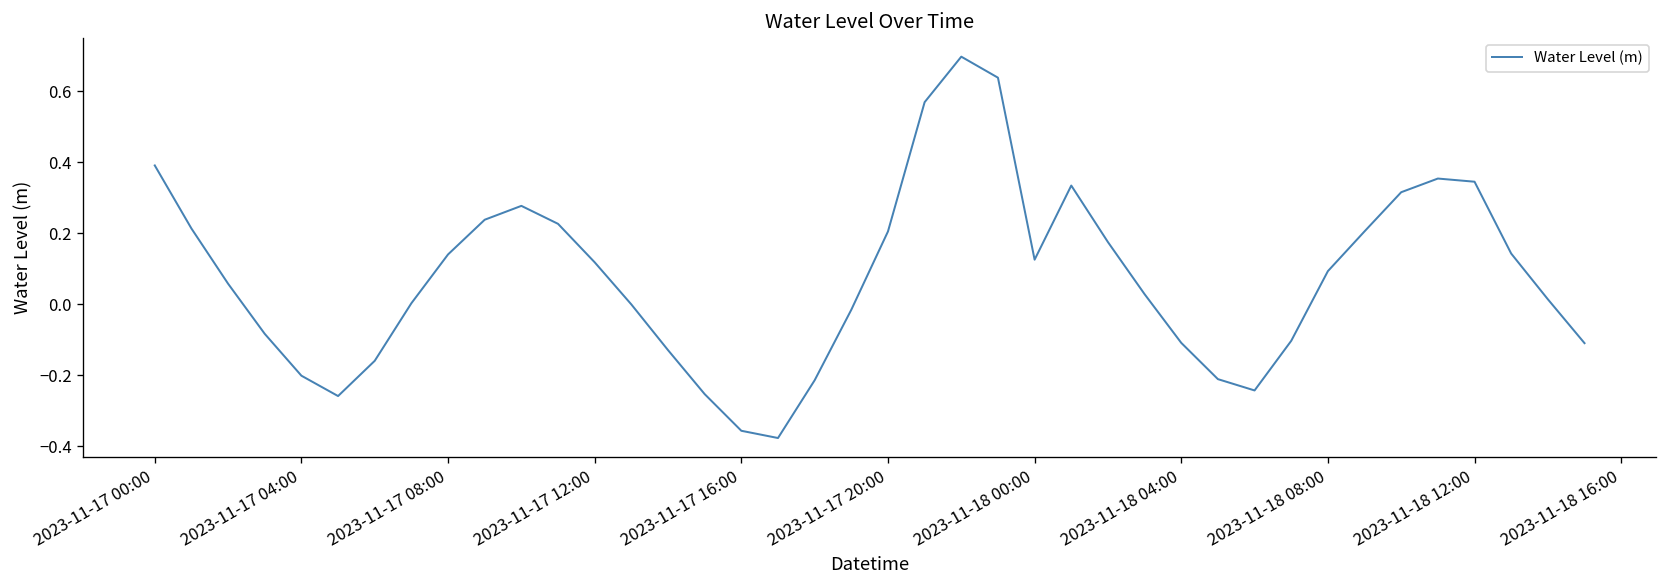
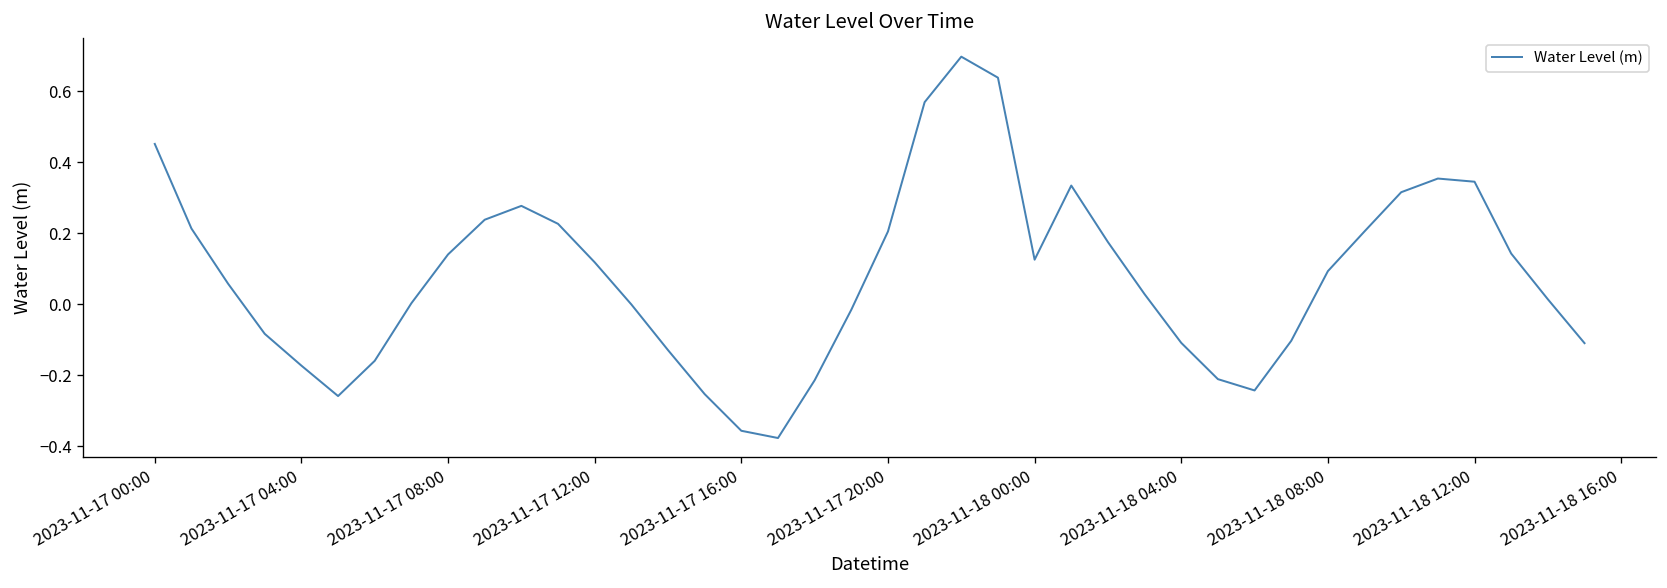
2023-11-17 00:00: 0.39 -> 0.45
2023-11-17 04:00: -0.20 -> -0.17
